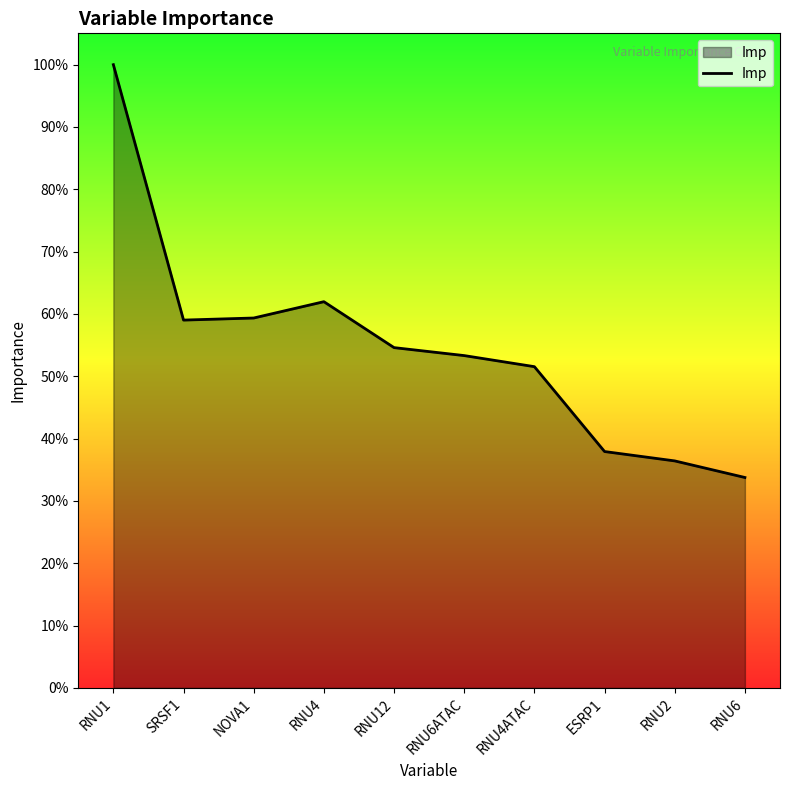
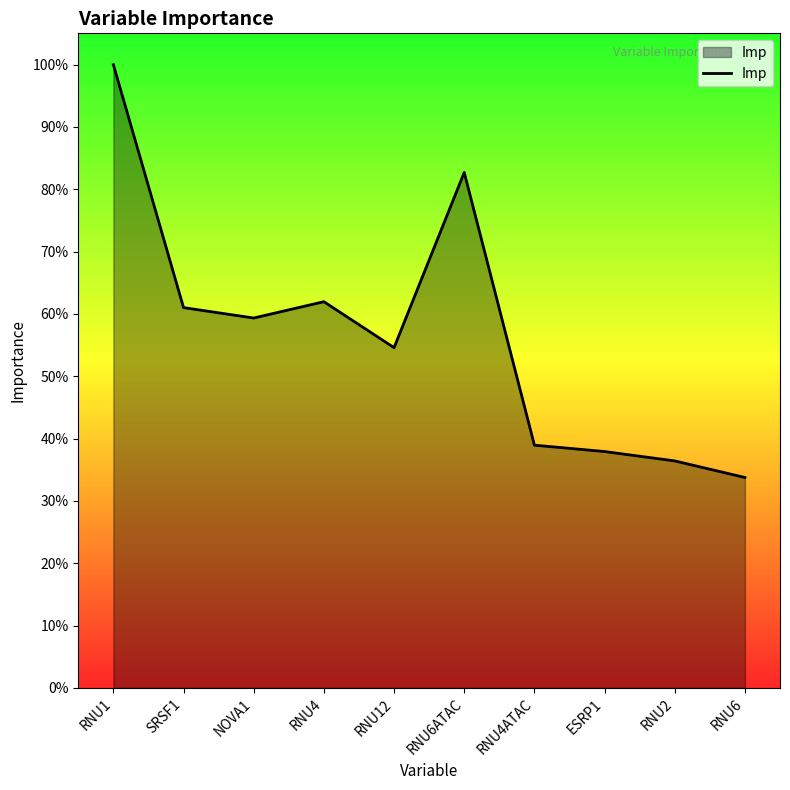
SRSF1: 59% -> 61%
RNU6ATAC: 53% -> 83%
RNU4ATAC: 52% -> 39%
